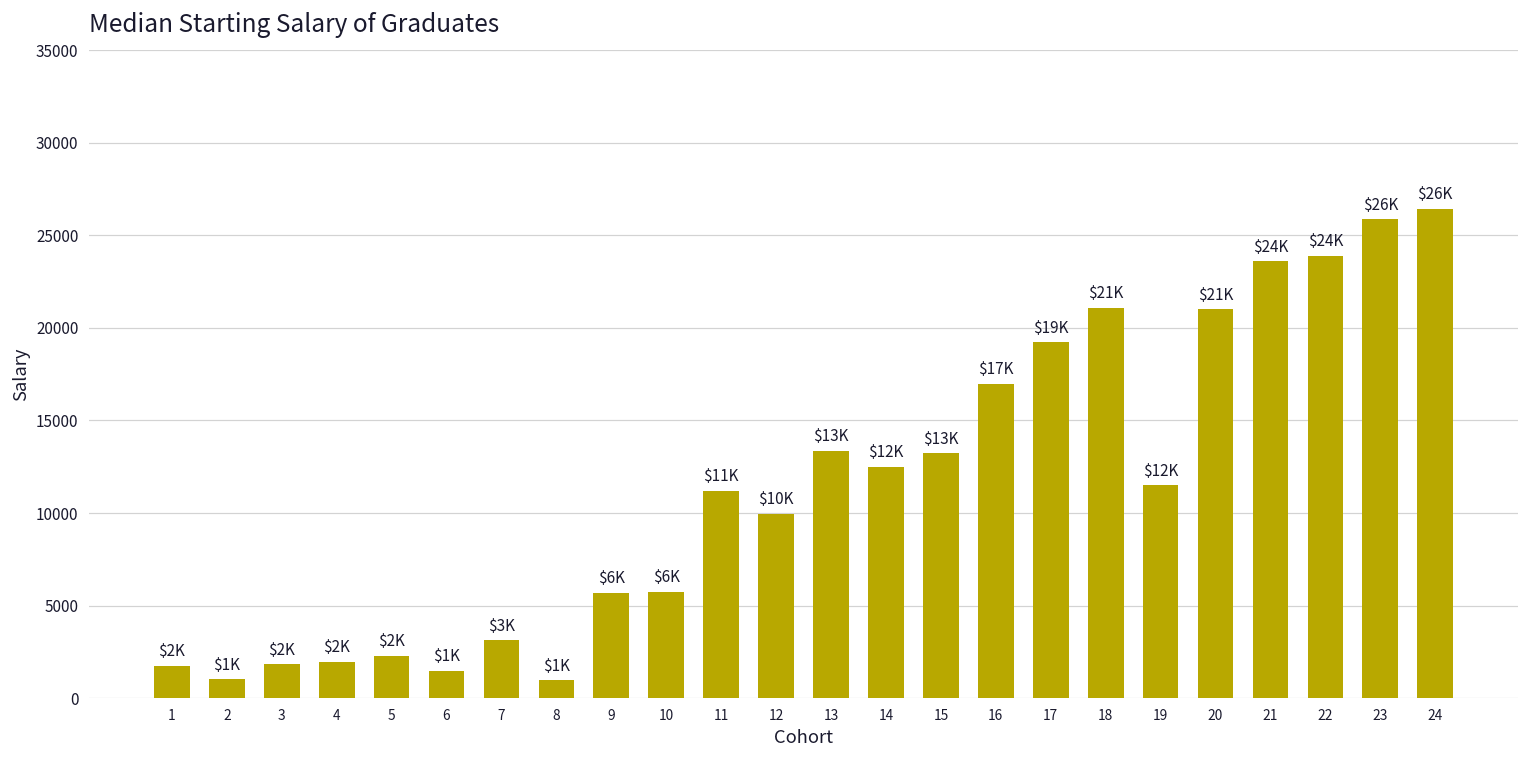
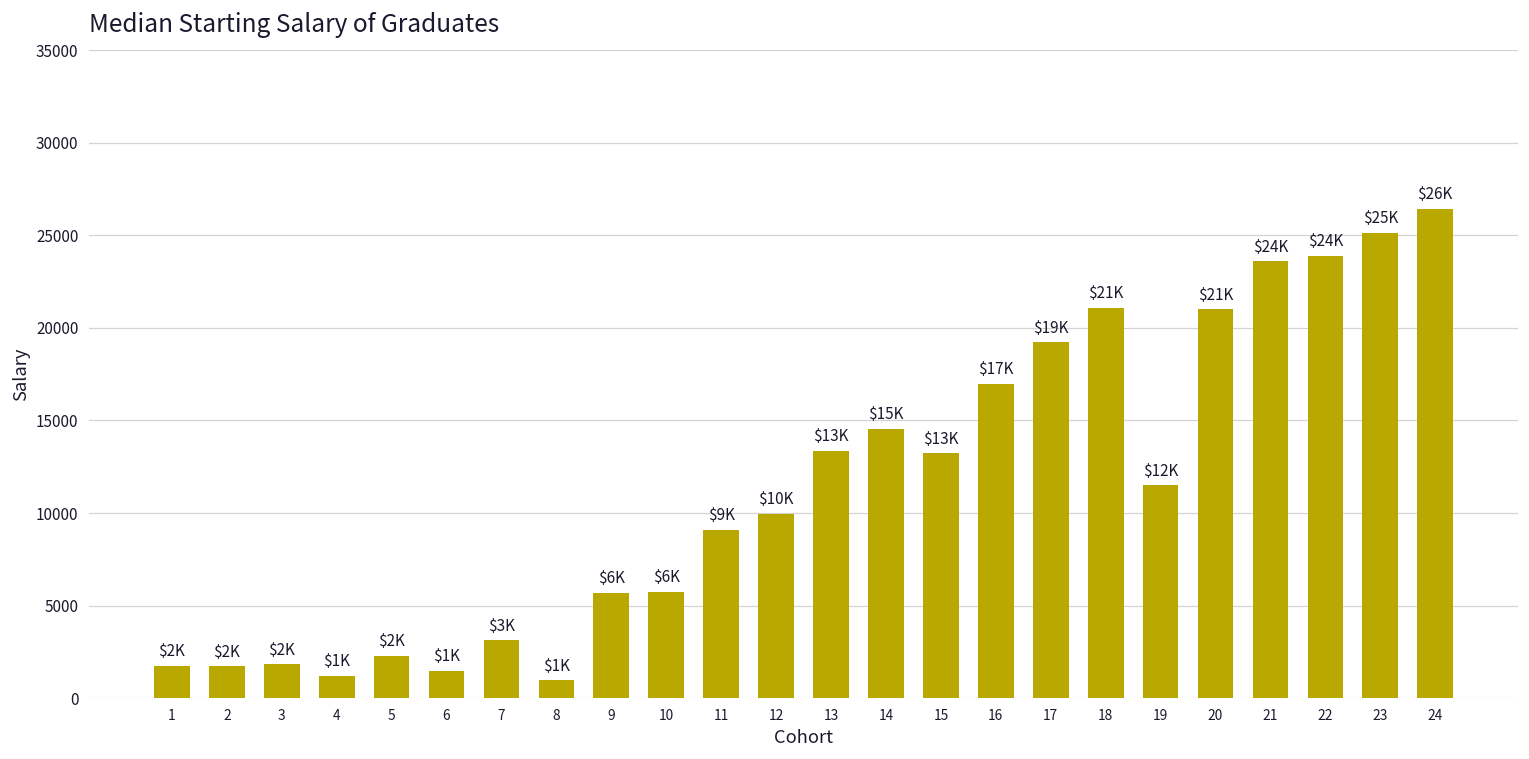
2: $1K -> $2K
4: $2K -> $1K
11: $11K -> $9K
14: $12K -> $15K
23: $26K -> $25K
